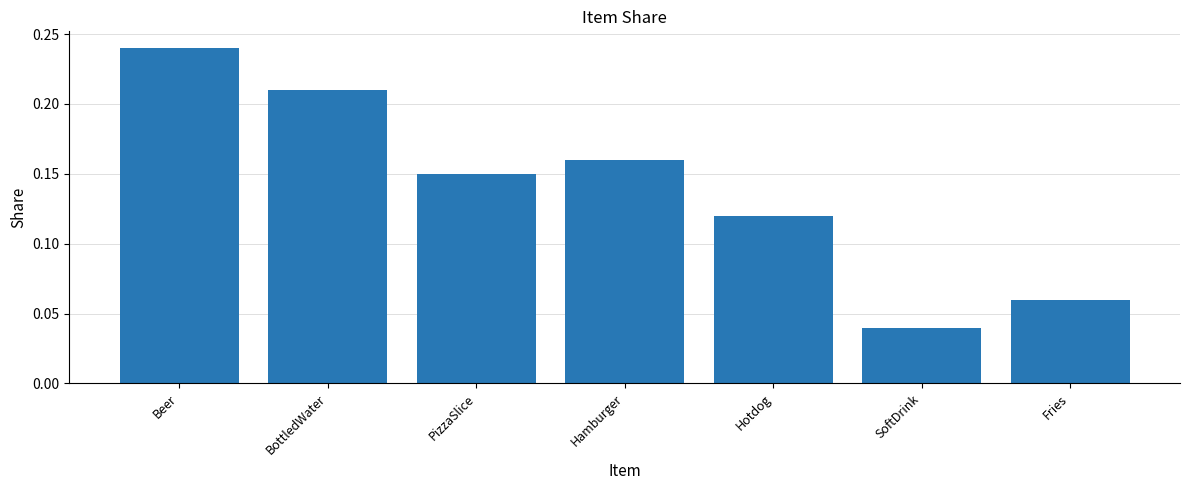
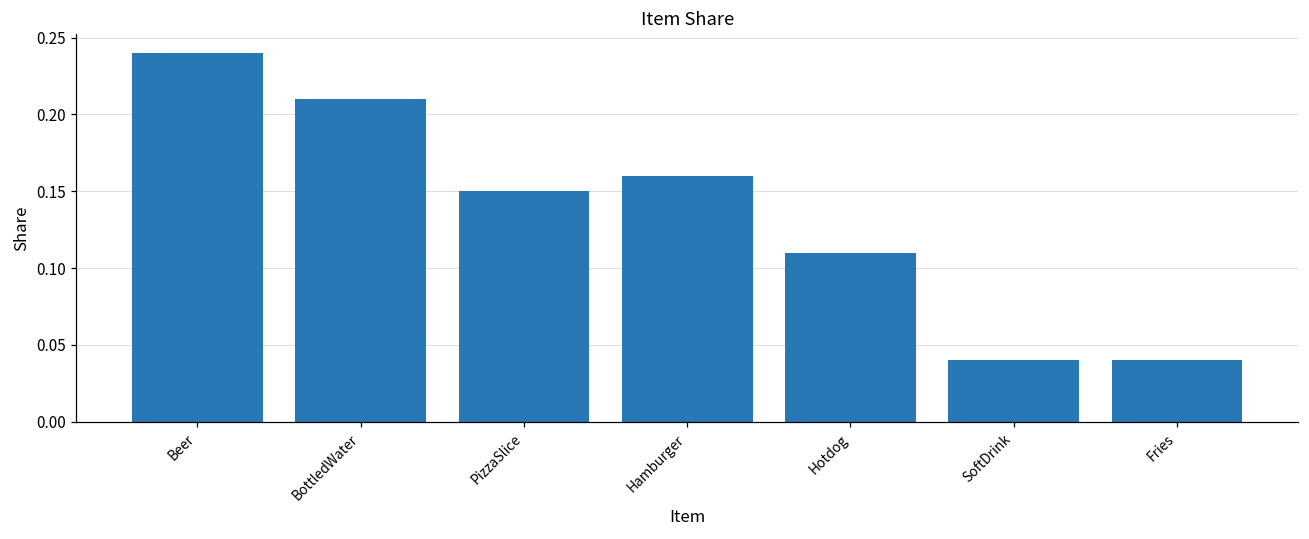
Hotdog: 0.12 -> 0.11
Fries: 0.06 -> 0.04
